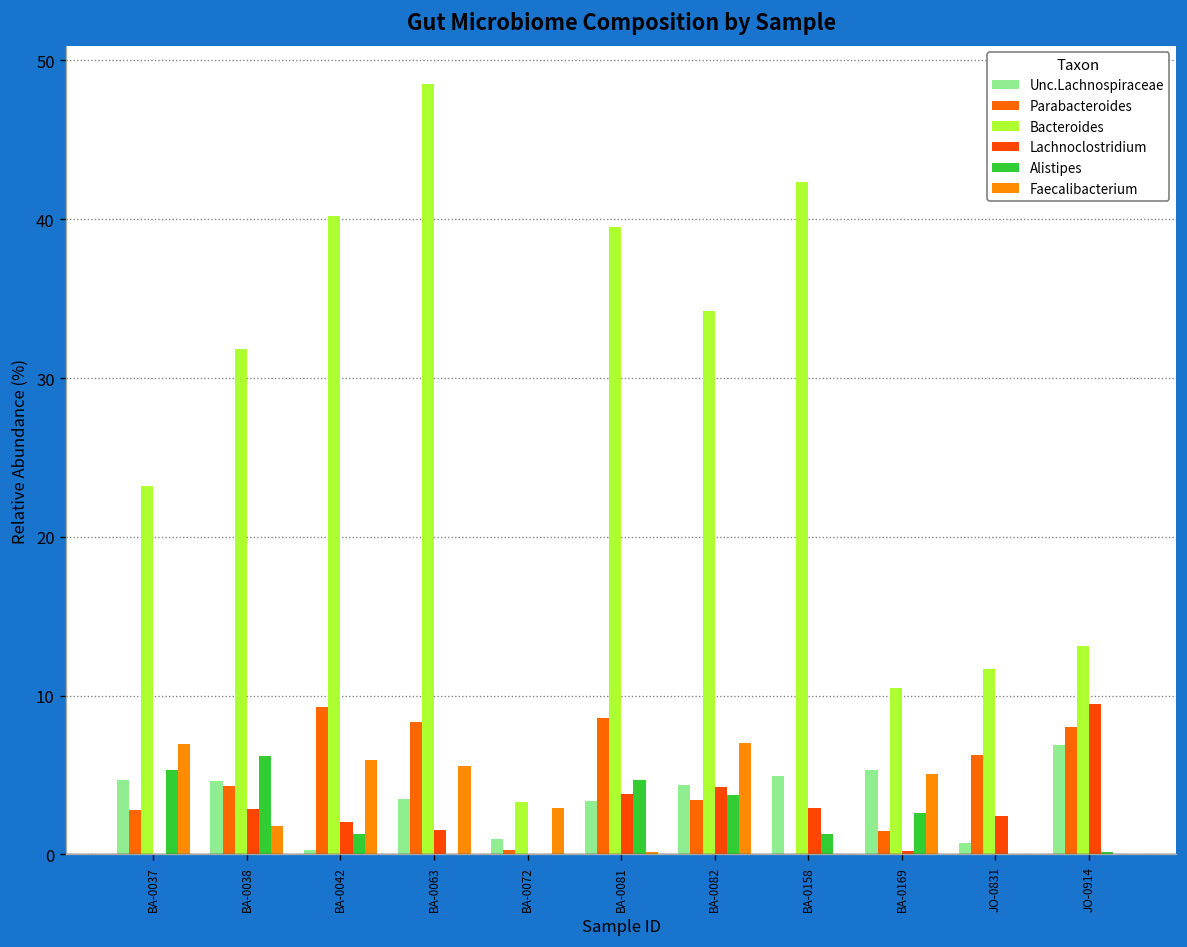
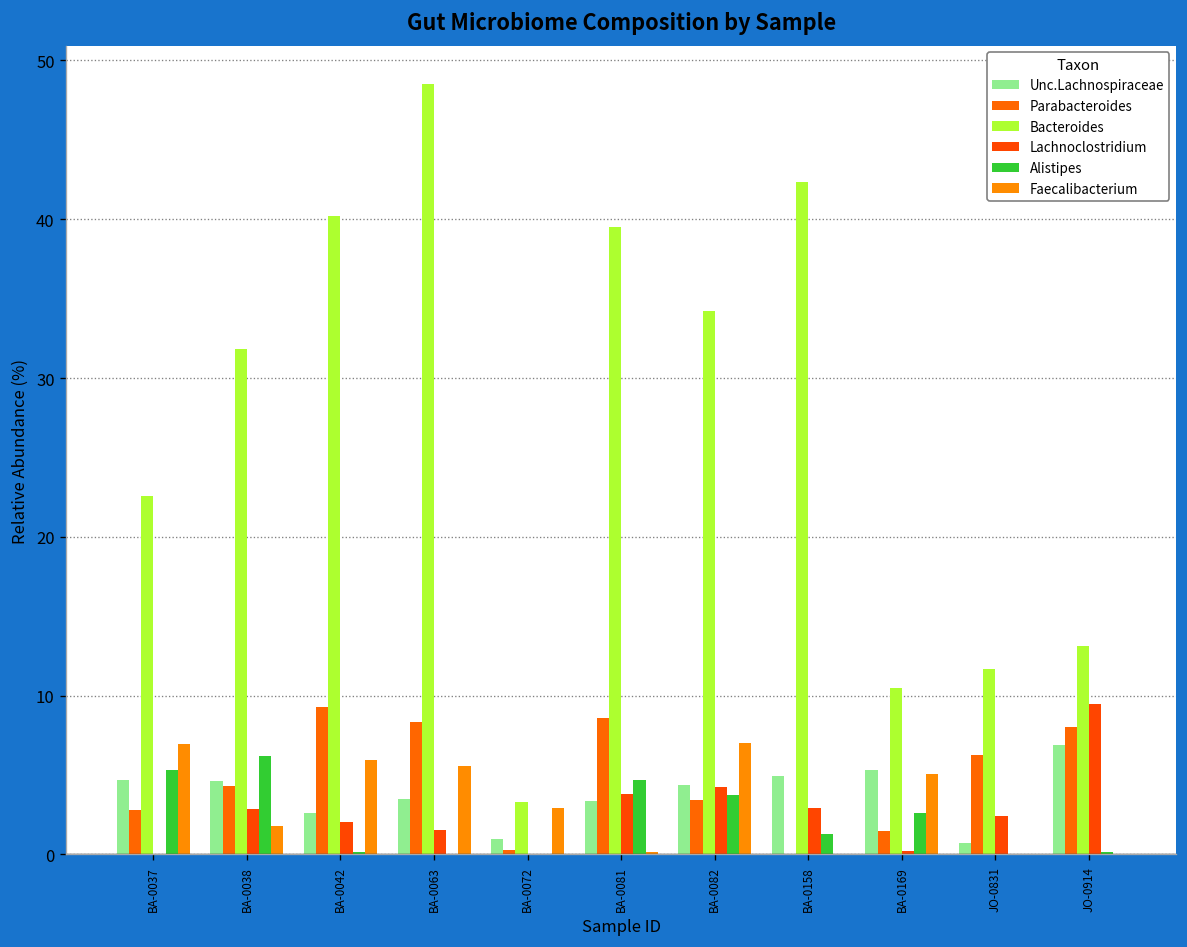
Bacteroides, BA-0037: 23.2 -> 22.5
Unc.Lachnospiraceae, BA-0042: 0.3 -> 2.6
Alistipes, BA-0042: 1.3 -> 0.2
